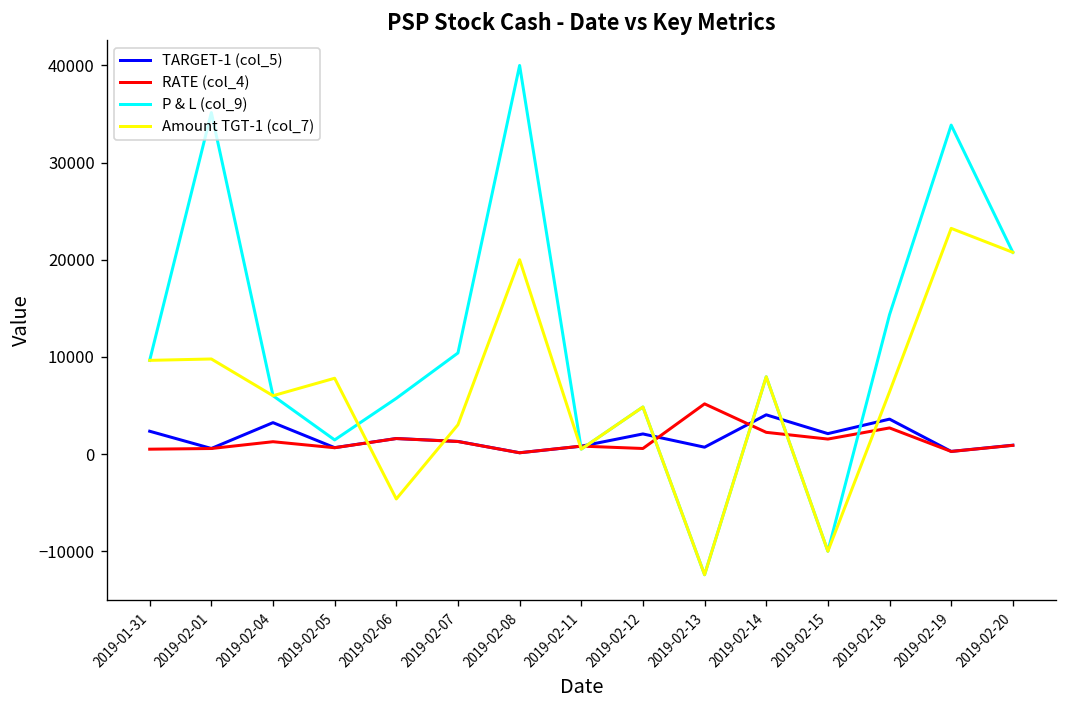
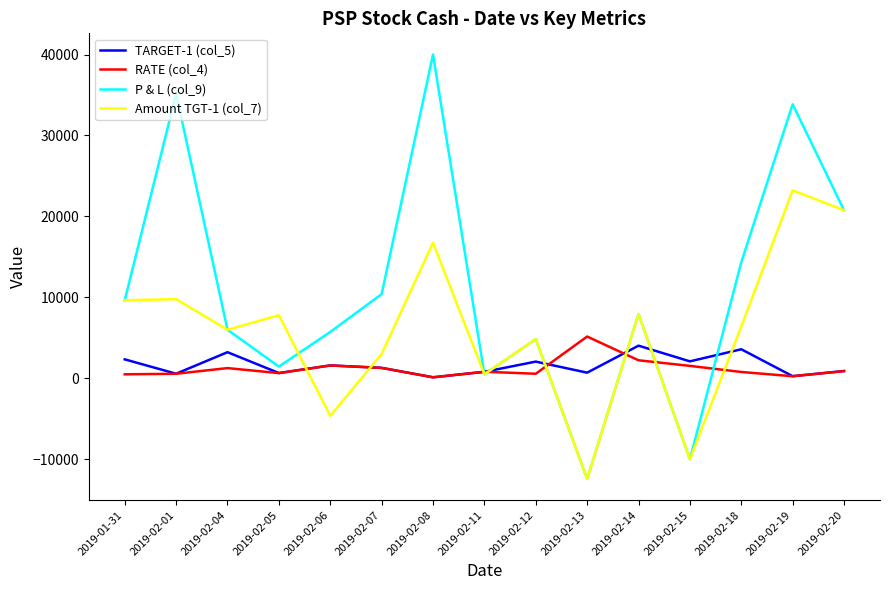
Amount TGT-1 (col_7), 2019-02-08: 20000 -> 17000
RATE (col_4), 2019-02-18: 3000 -> 1000
